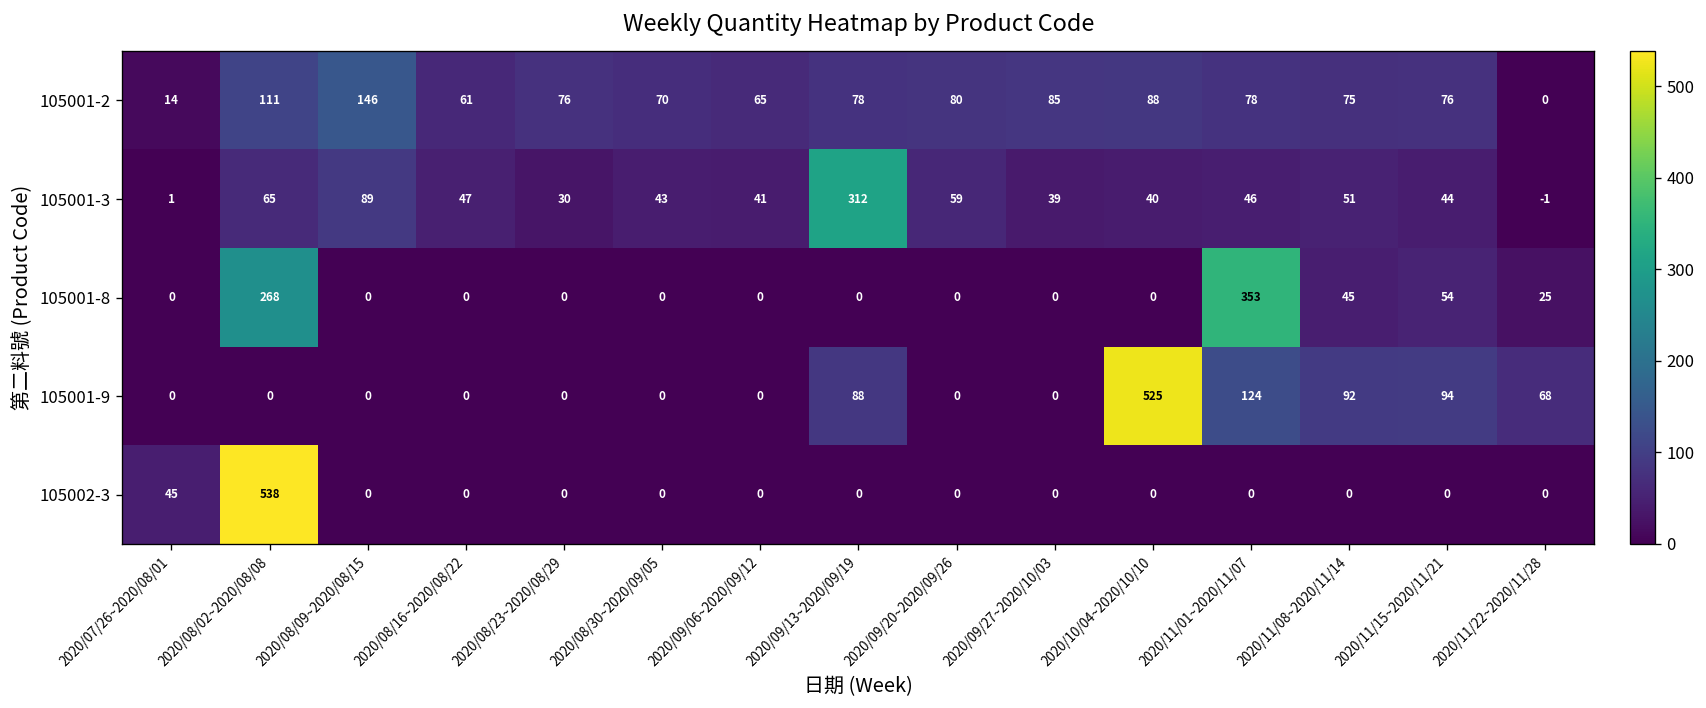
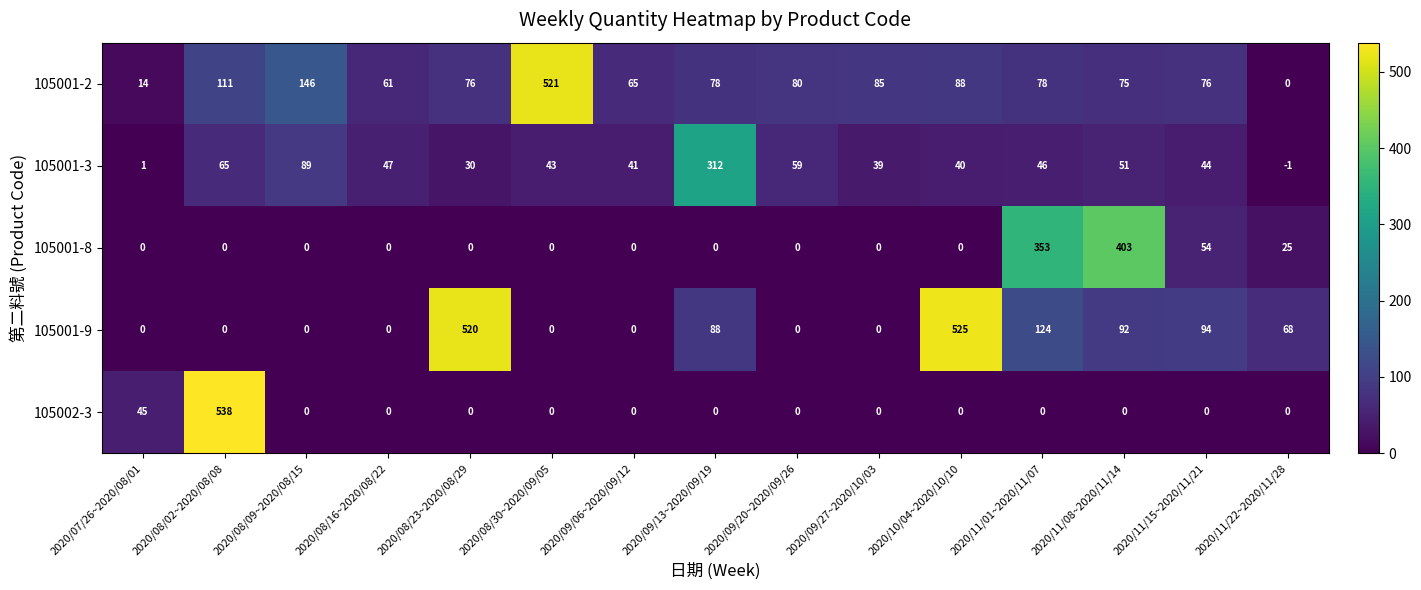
105001-2, 2020/08/30~2020/09/05: 70 -> 521
105001-8, 2020/08/02~2020/08/08: 268 -> 0
105001-8, 2020/11/08~2020/11/14: 45 -> 403
105001-9, 2020/08/23~2020/08/29: 0 -> 520
